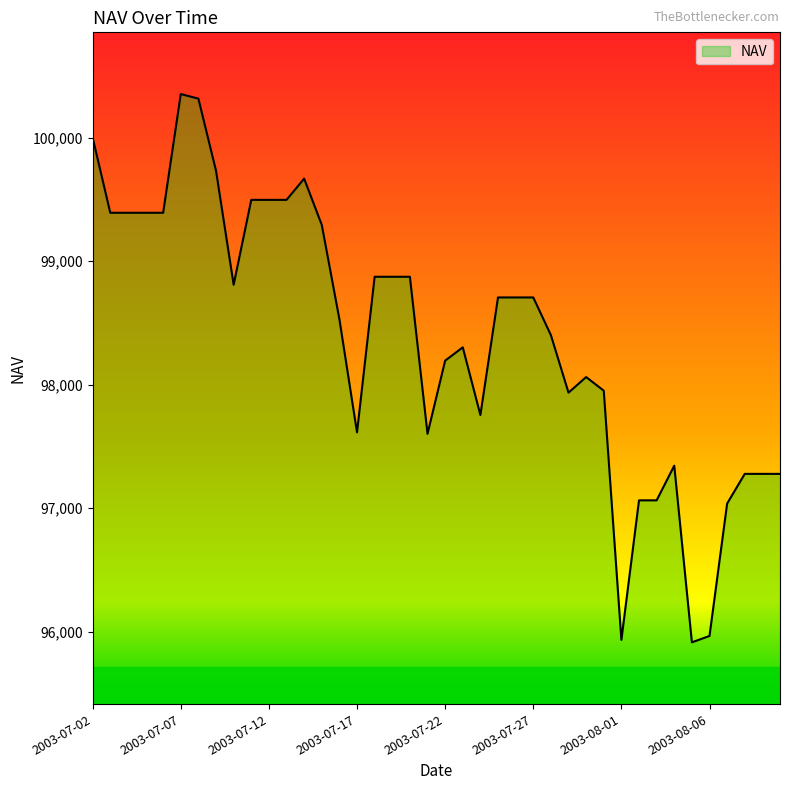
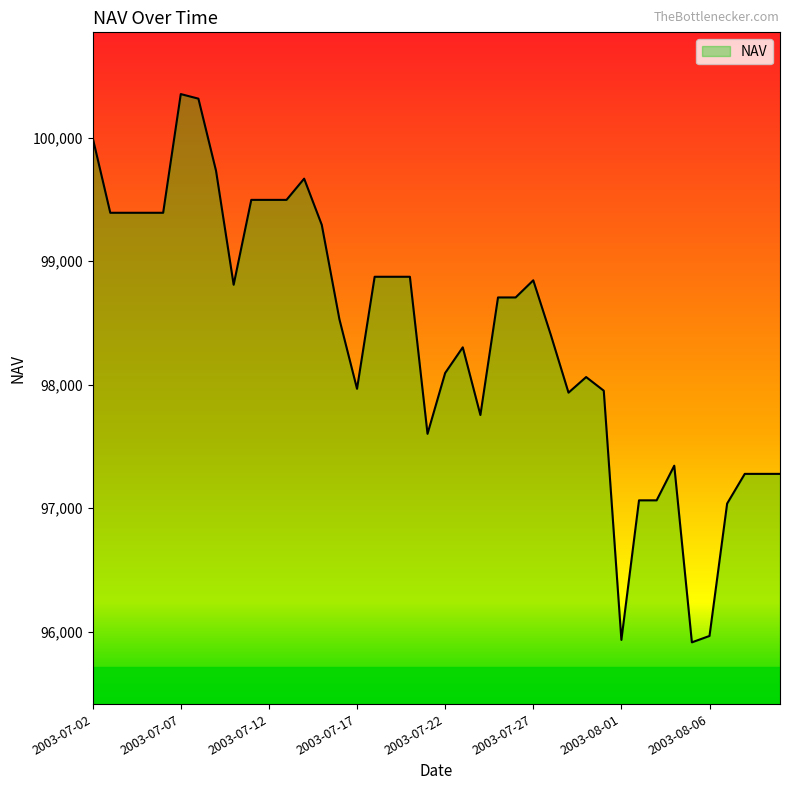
2003-07-17: 97,610 -> 97,970
2003-07-22: 98,190 -> 98,090
2003-07-27: 98,710 -> 98,850
